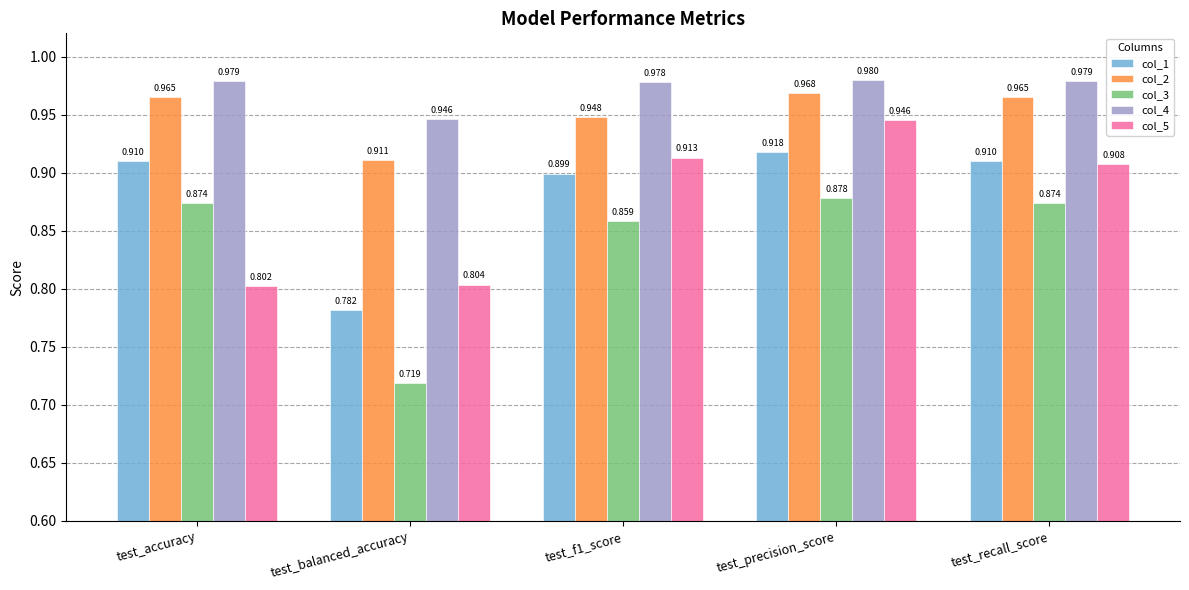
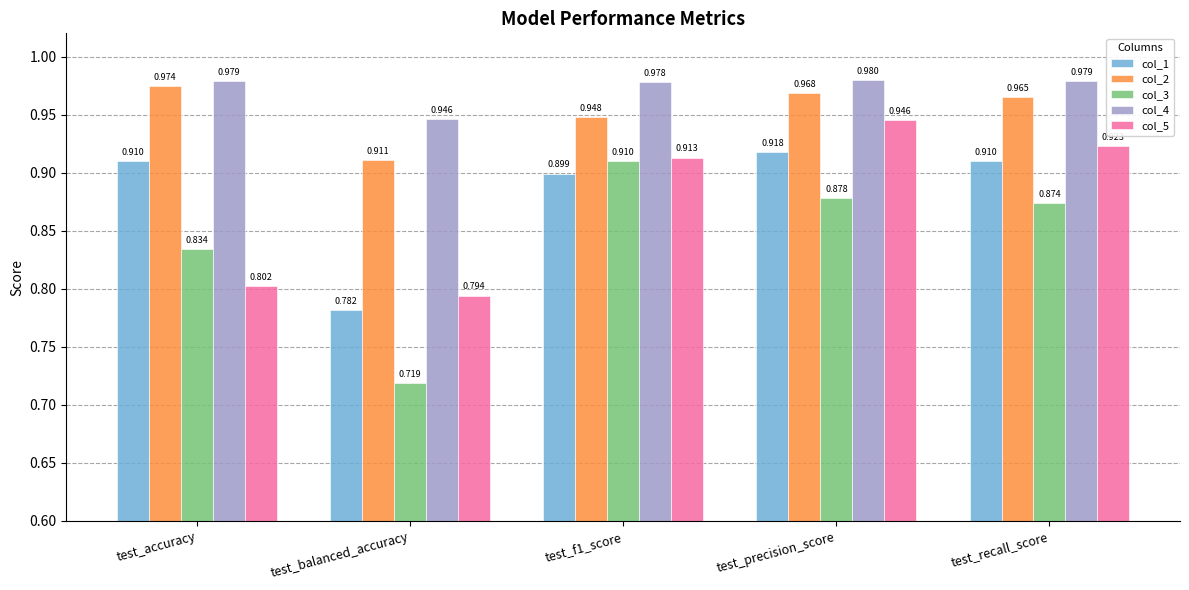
col_2, test_accuracy: 0.965 -> 0.974
col_3, test_accuracy: 0.874 -> 0.834
col_5, test_balanced_accuracy: 0.804 -> 0.794
col_3, test_f1_score: 0.859 -> 0.910
col_5, test_recall_score: 0.908 -> 0.923
